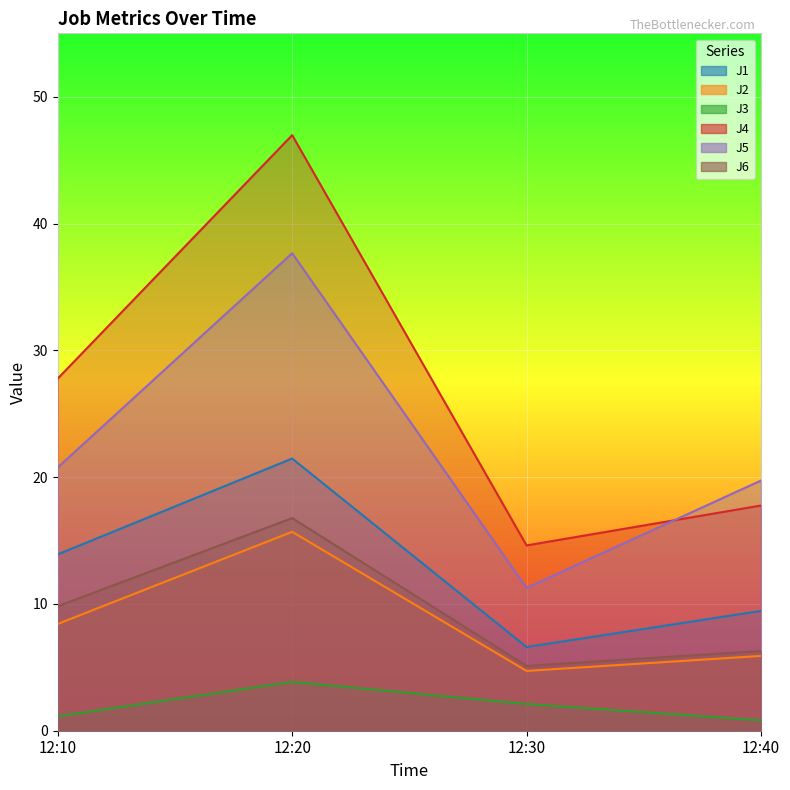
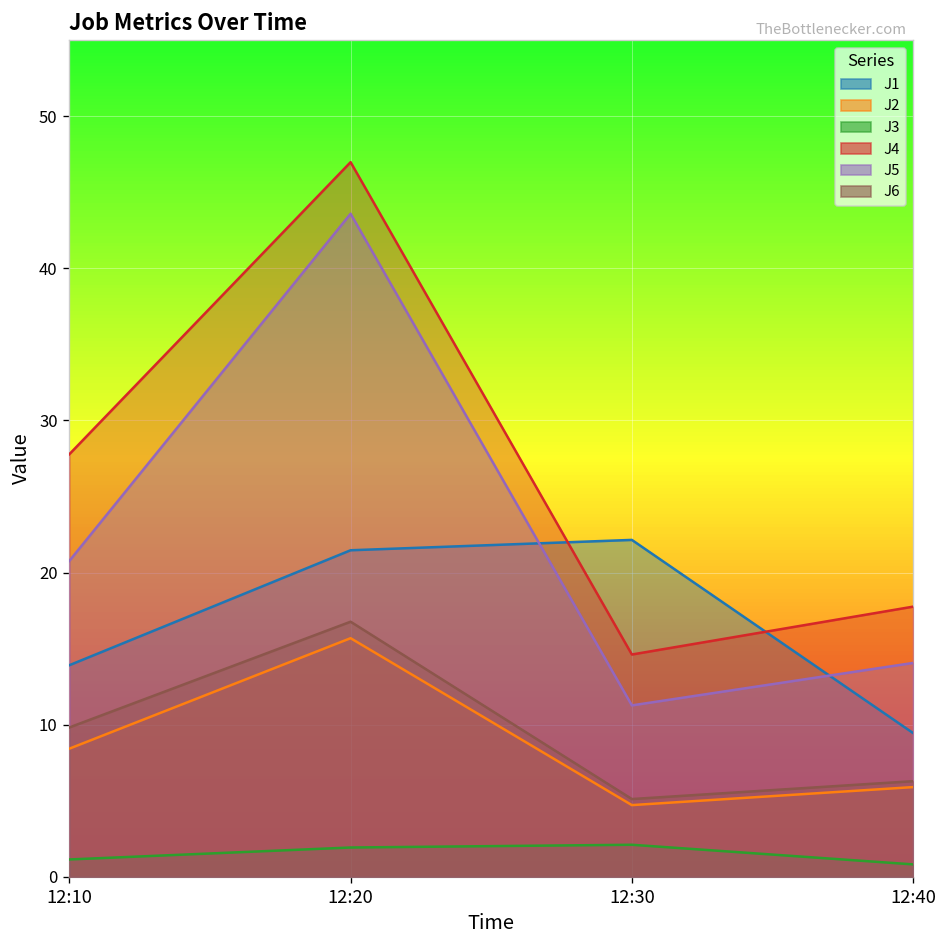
J3, 12:20: 3.9 -> 1.9
J5, 12:20: 37.7 -> 43.6
J1, 12:30: 6.6 -> 22.1
J5, 12:40: 19.7 -> 14.1
